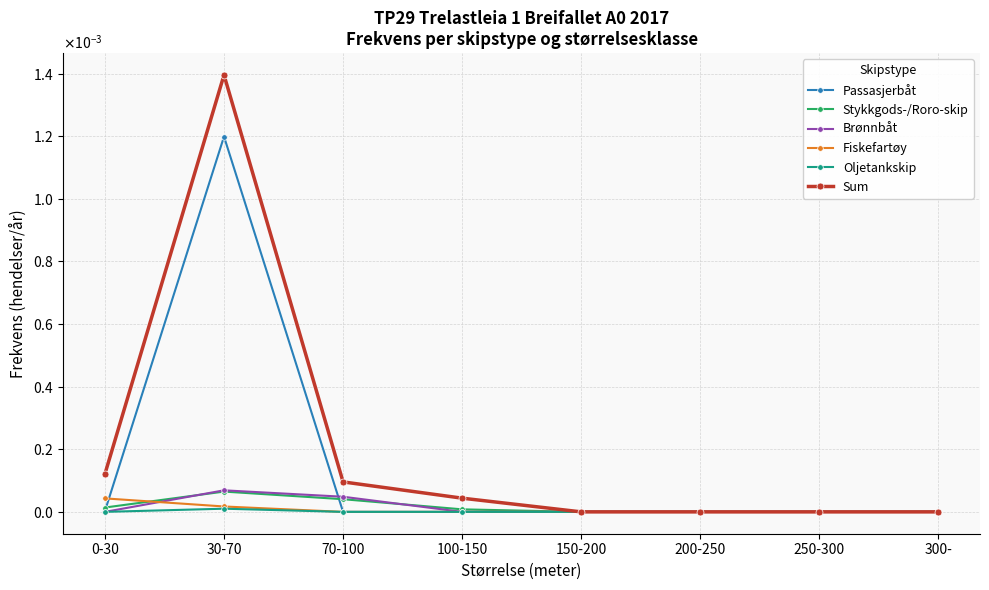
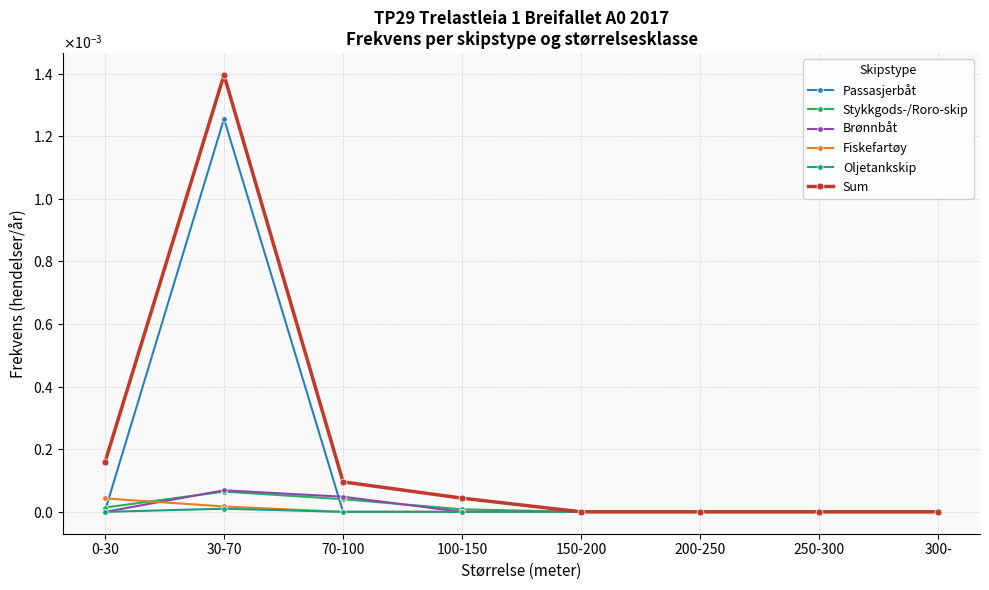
Sum, 0-30: 0.00012 -> 0.00016
Passasjerbåt, 30-70: 0.00120 -> 0.00126
